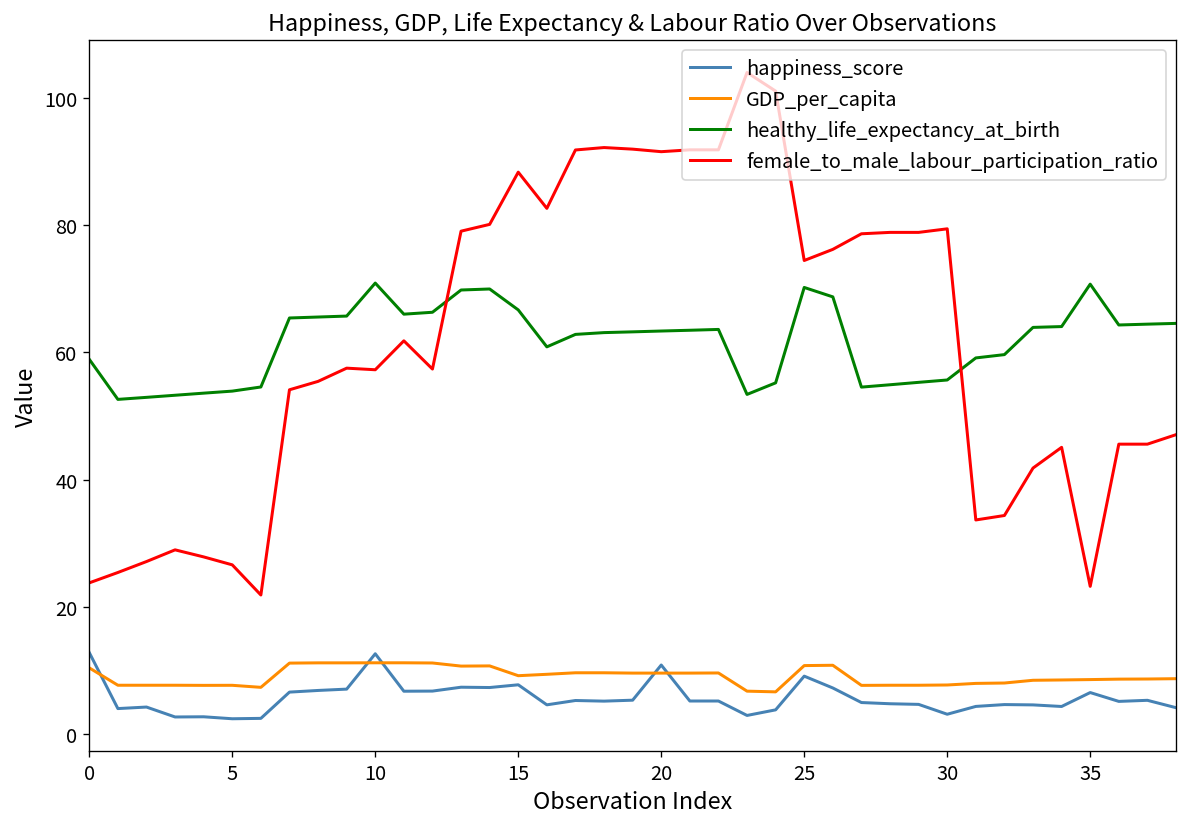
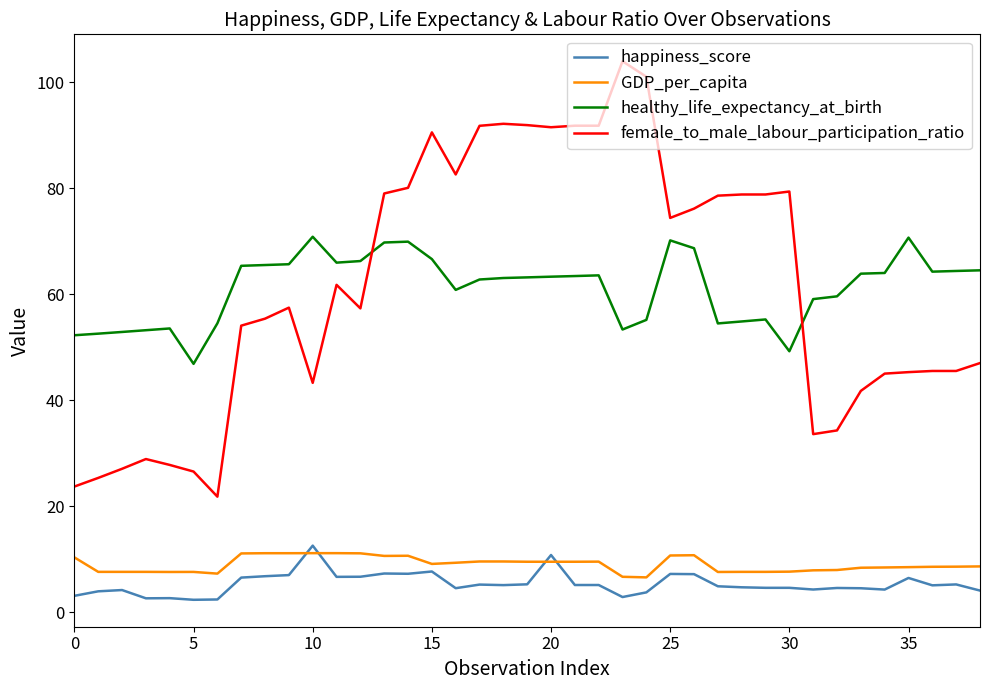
happiness_score, 0: 13 -> 3
healthy_life_expectancy_at_birth, 0: 59 -> 52
healthy_life_expectancy_at_birth, 5: 54 -> 47
female_to_male_labour_participation_ratio, 10: 57 -> 43
female_to_male_labour_participation_ratio, 15: 88 -> 91
happiness_score, 25: 9 -> 7
happiness_score, 30: 3 -> 5
healthy_life_expectancy_at_birth, 30: 56 -> 49
female_to_male_labour_participation_ratio, 35: 23 -> 45
